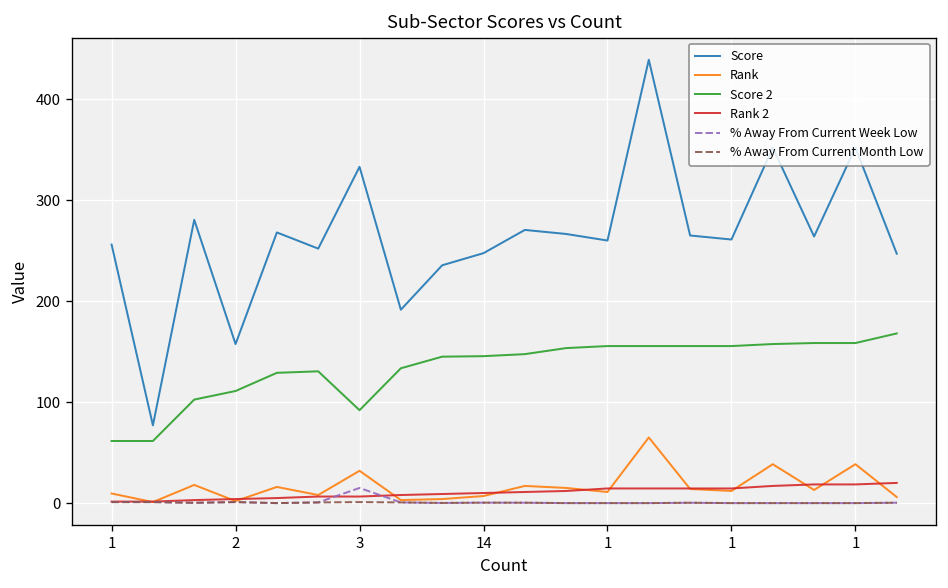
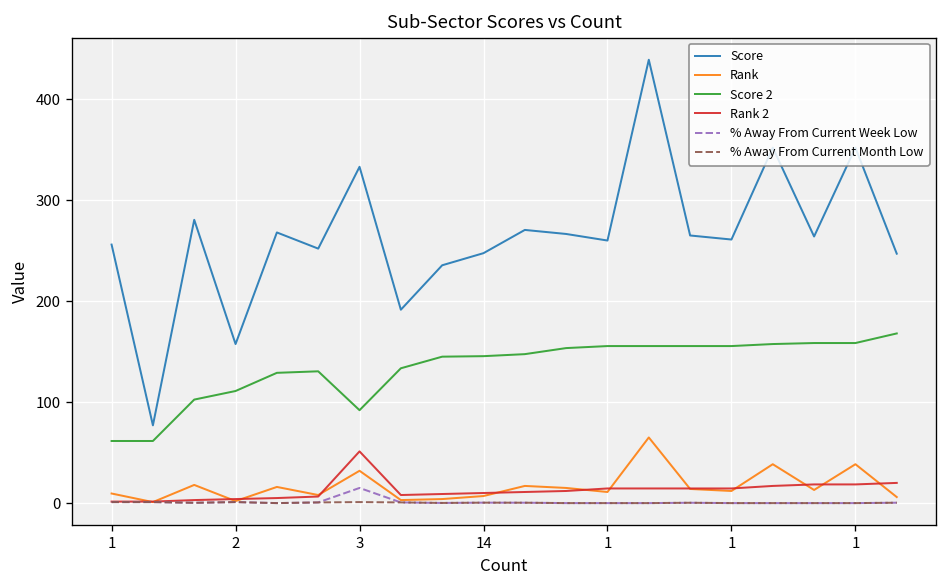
Rank 2, 3: 10 -> 50
